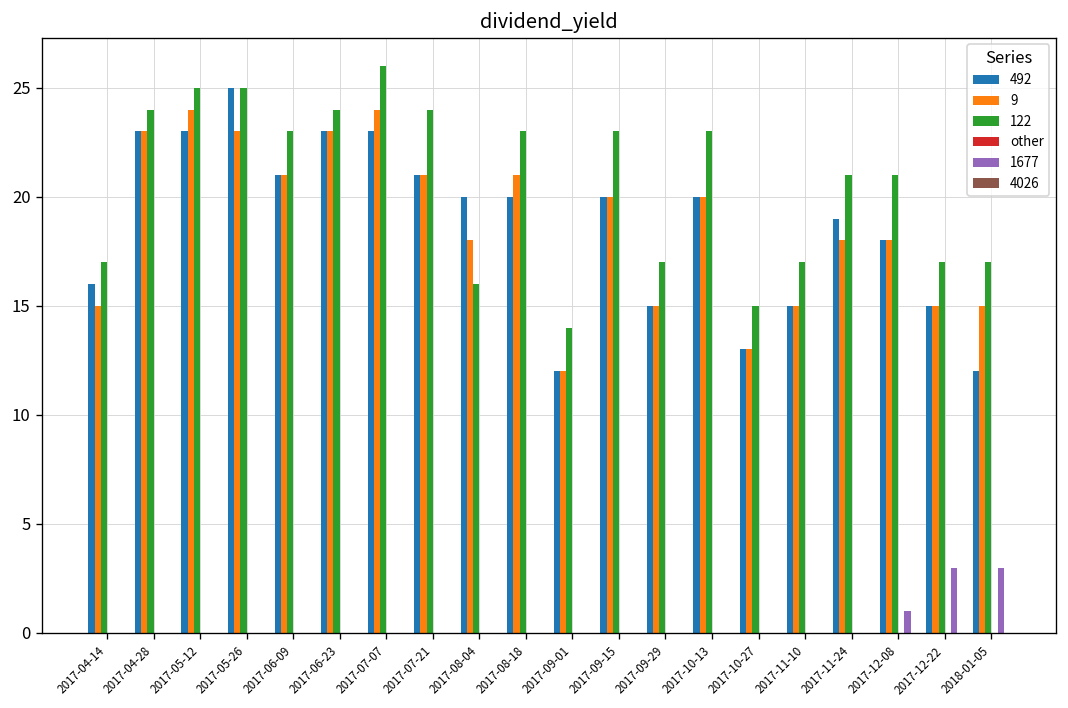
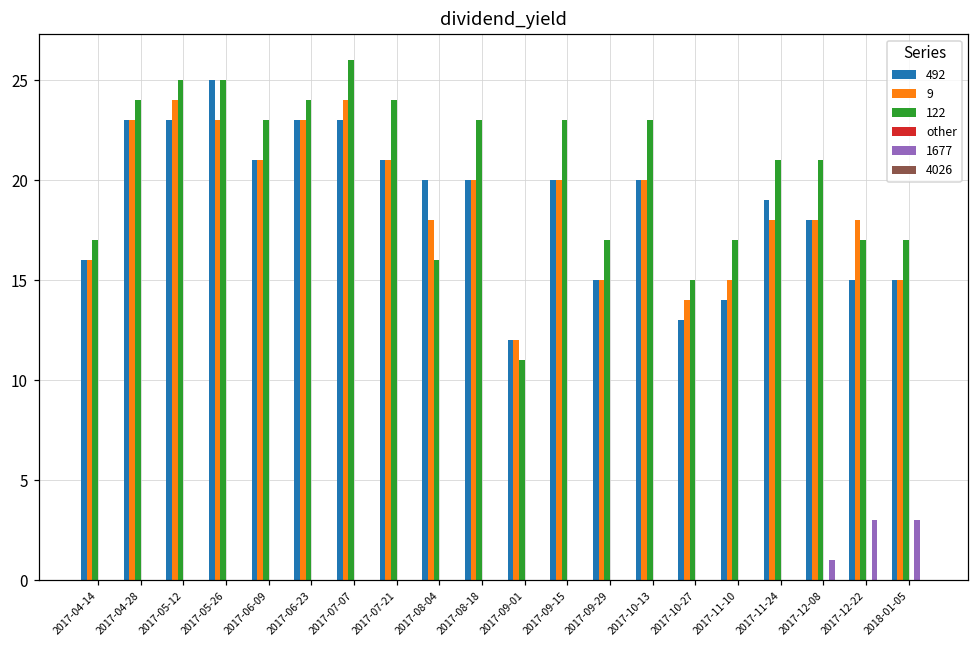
9, 2017-04-14: 15 -> 16
9, 2017-08-18: 21 -> 20
122, 2017-09-01: 14 -> 11
9, 2017-10-27: 13 -> 14
492, 2017-11-10: 15 -> 14
9, 2017-12-22: 15 -> 18
492, 2018-01-05: 12 -> 15
